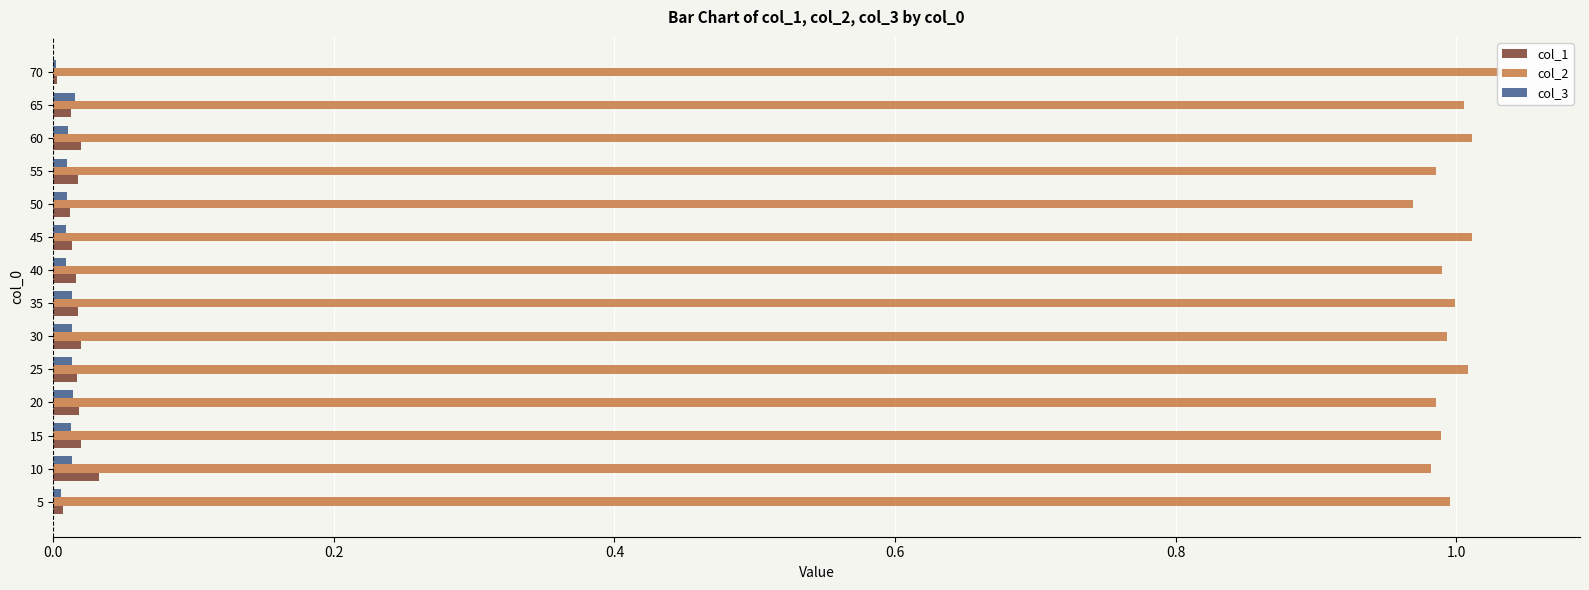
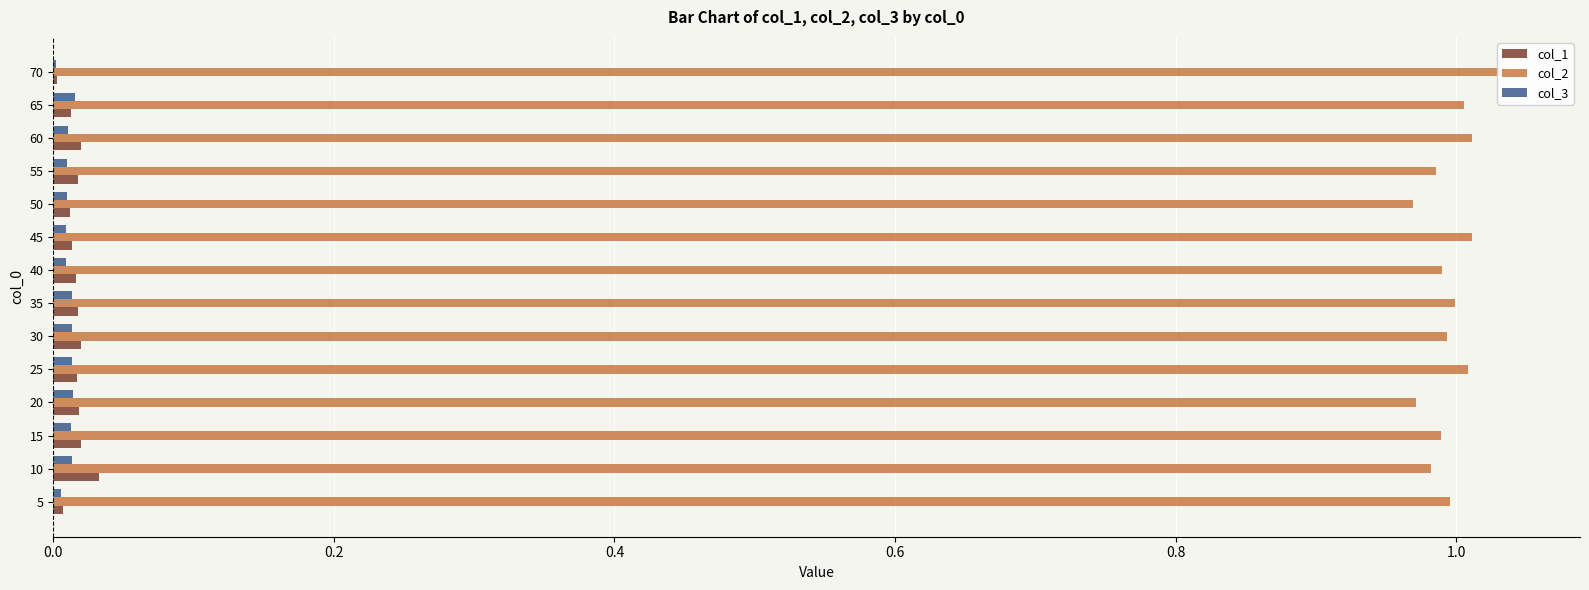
col_2, 20: 0.986 -> 0.971
